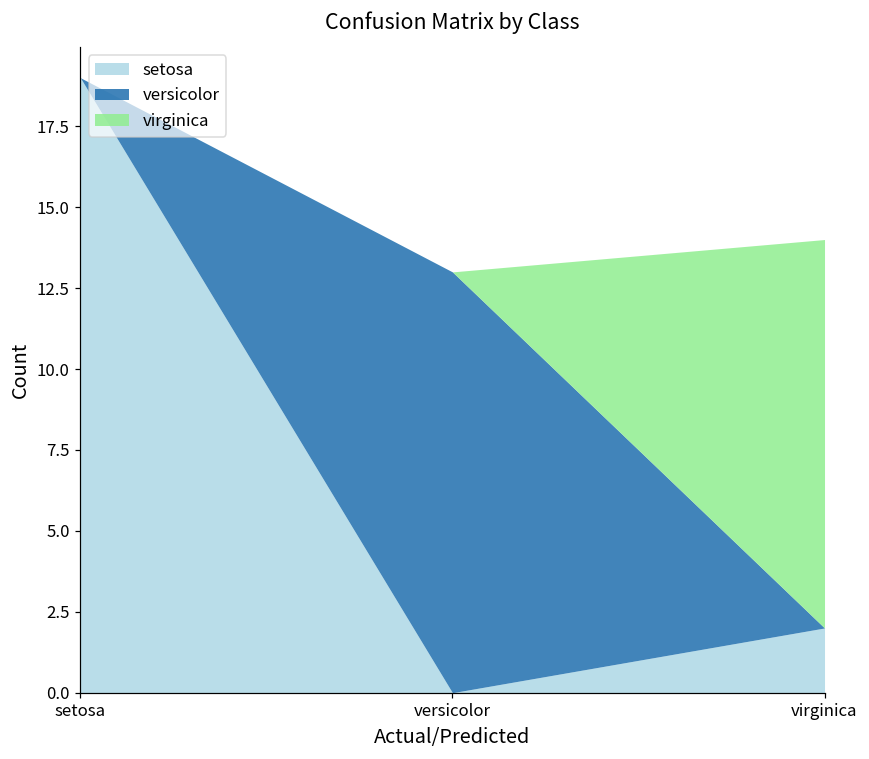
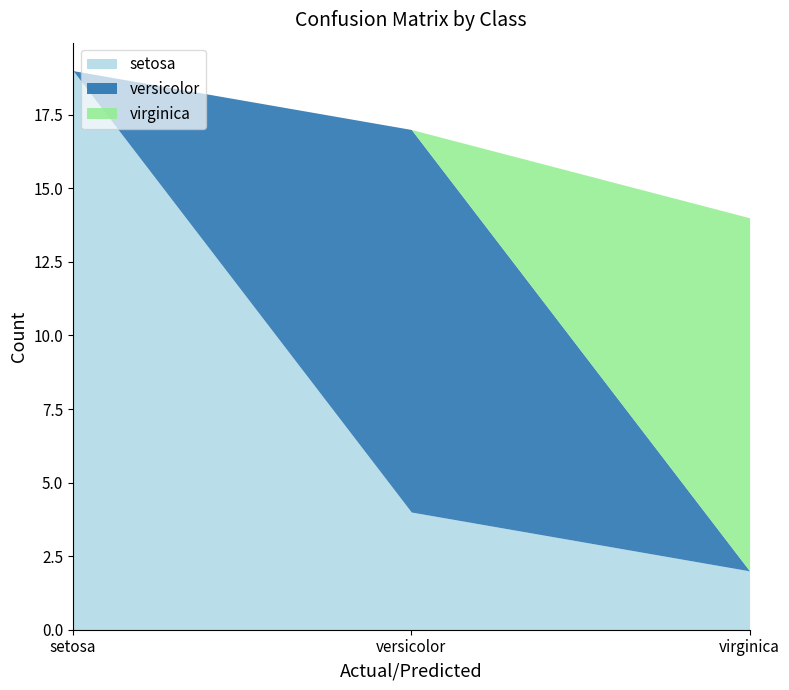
setosa, versicolor: 0 -> 4
